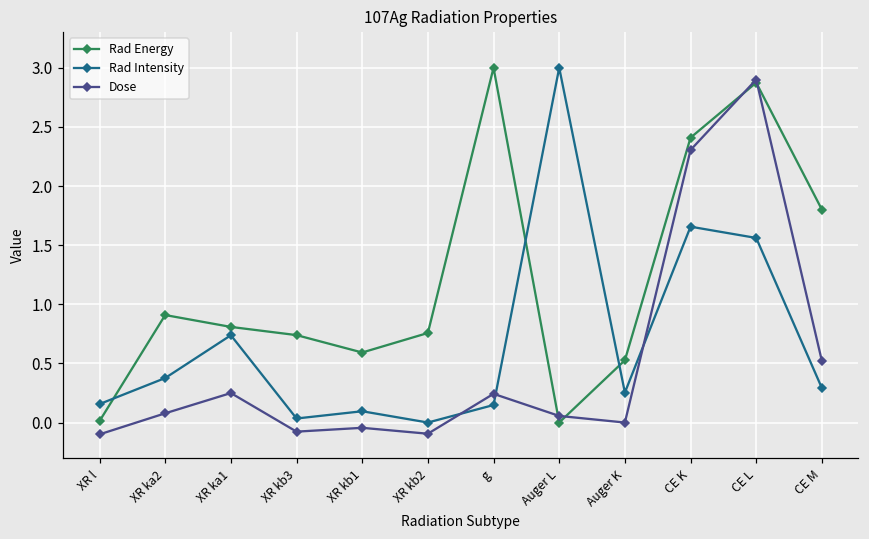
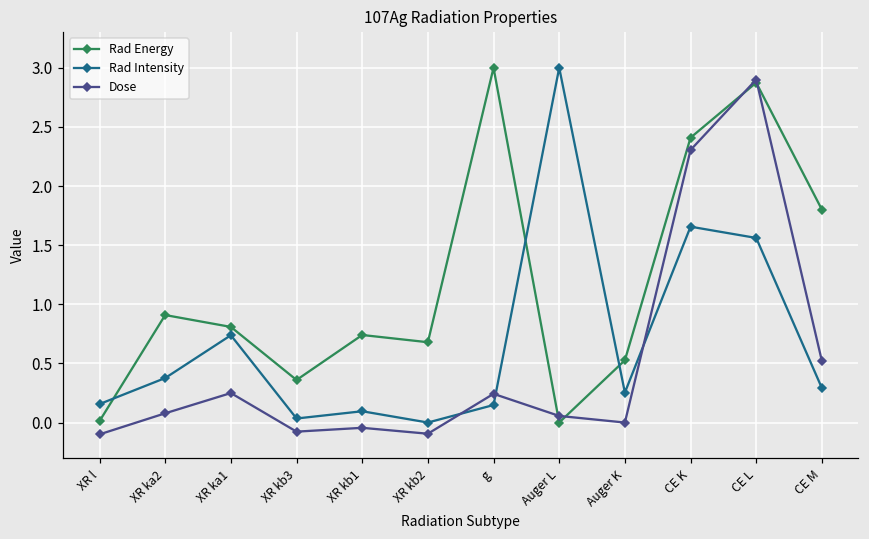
Rad Energy, XR kb3: 0.74 -> 0.36
Rad Energy, XR kb1: 0.59 -> 0.74
Rad Energy, XR kb2: 0.76 -> 0.68
